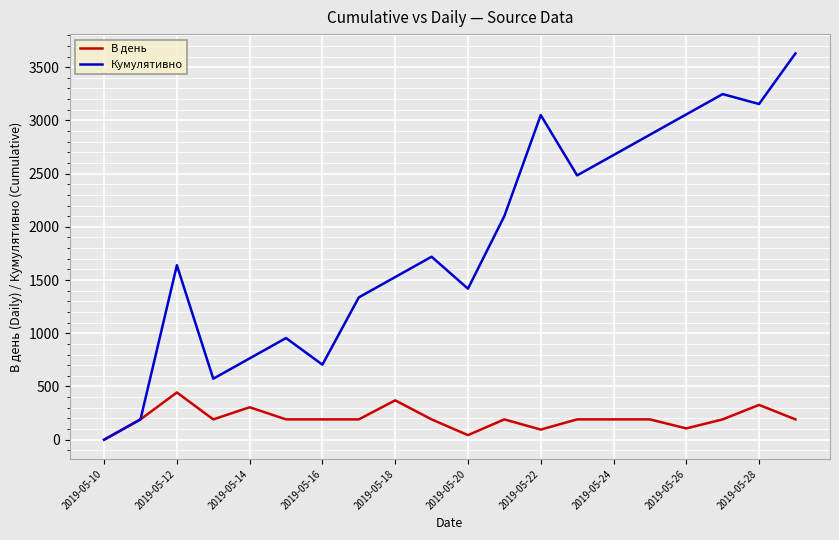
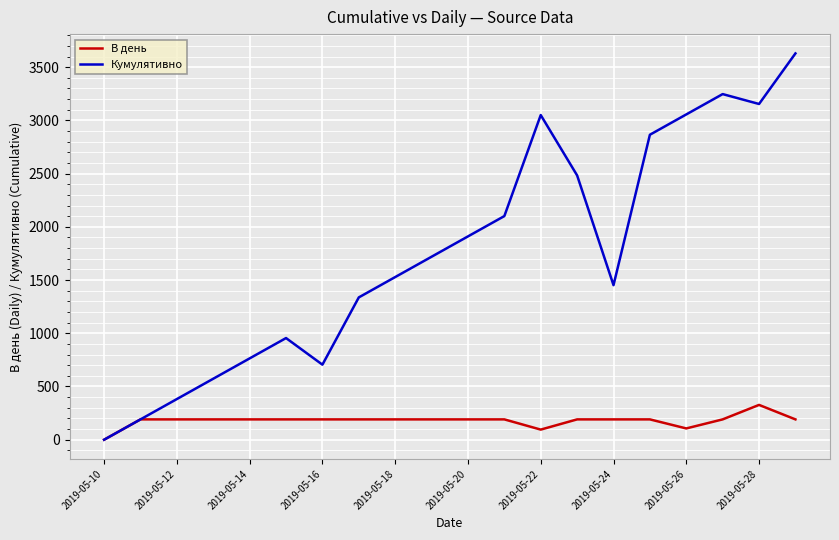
В день, 2019-05-12: 440 -> 190
Кумулятивно, 2019-05-12: 1640 -> 380
В день, 2019-05-14: 310 -> 190
В день, 2019-05-18: 370 -> 190
В день, 2019-05-20: 40 -> 190
Кумулятивно, 2019-05-20: 1420 -> 1910
Кумулятивно, 2019-05-24: 2670 -> 1450
